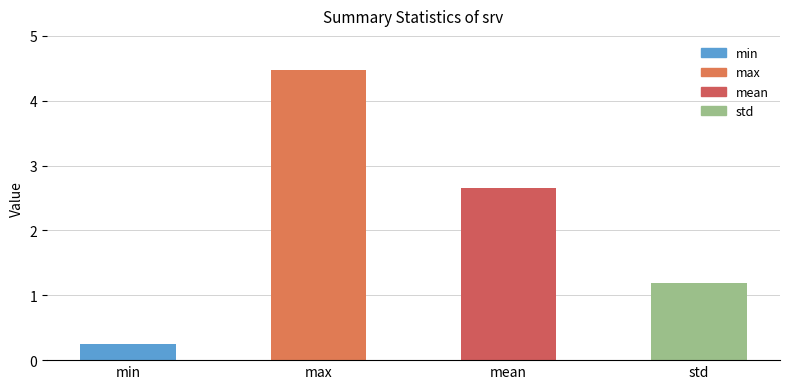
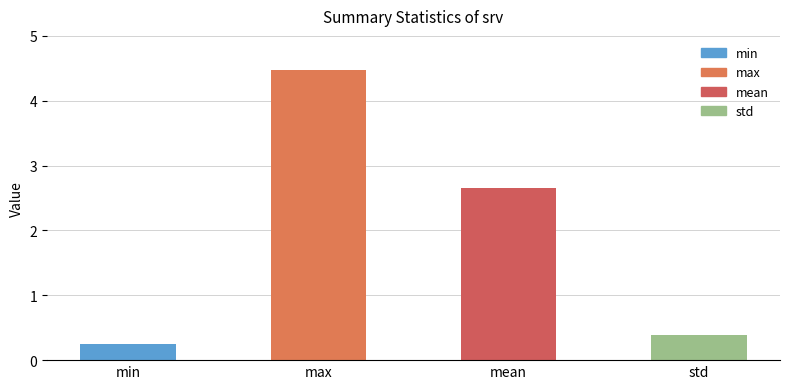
std: 1.2 -> 0.4
